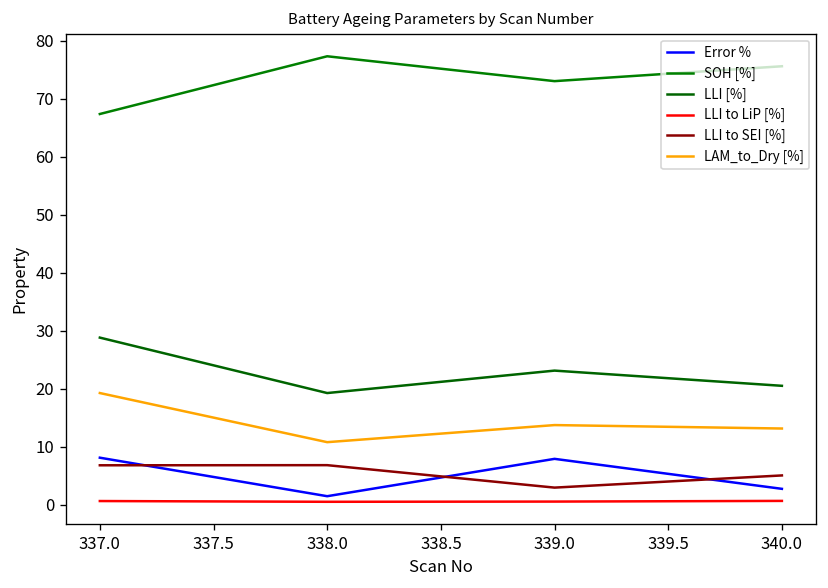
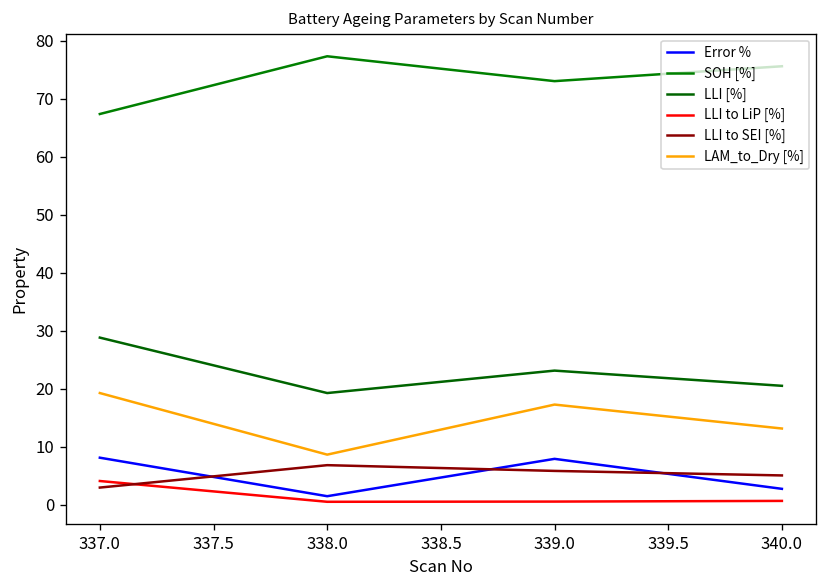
LLI to LiP [%], 337.0: 1 -> 4
LLI to SEI [%], 337.0: 7 -> 3
LAM_to_Dry [%], 338.0: 11 -> 9
LLI to SEI [%], 339.0: 3 -> 6
LAM_to_Dry [%], 339.0: 14 -> 17
